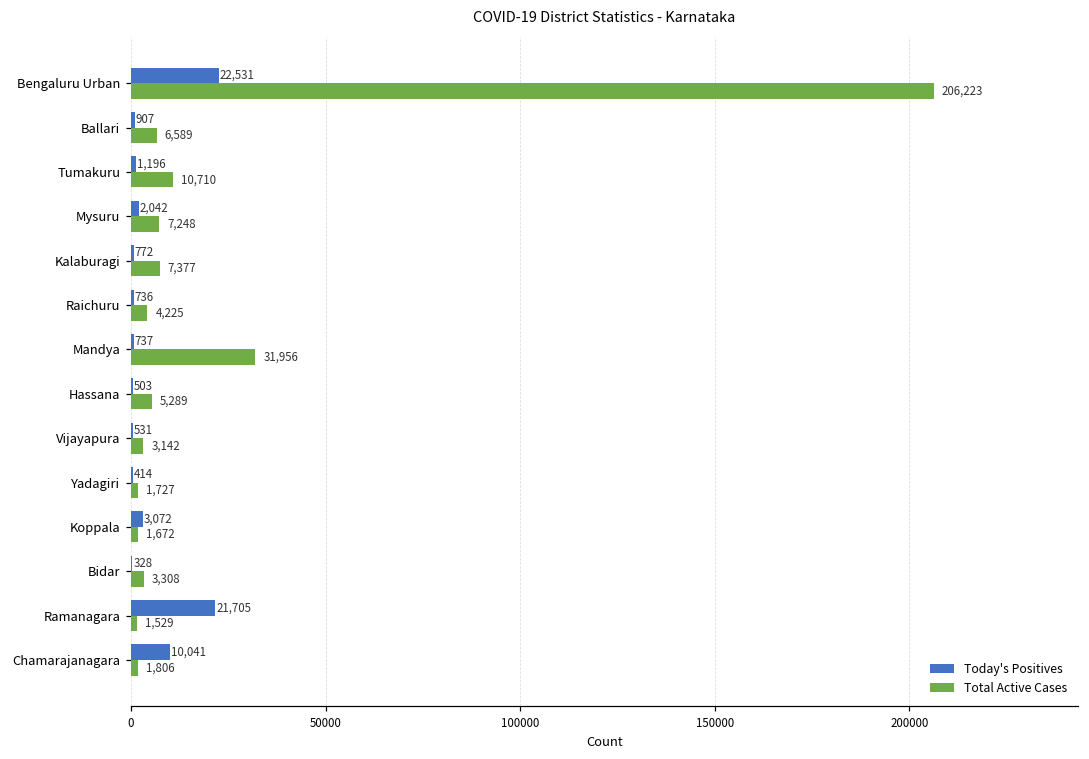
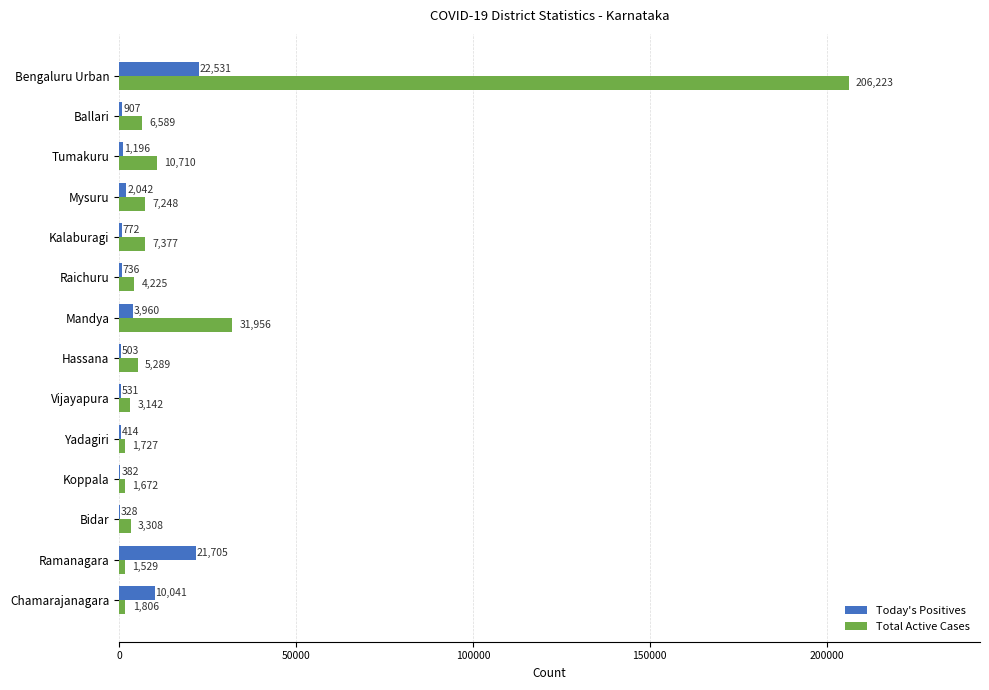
Today's Positives, Mandya: 737 -> 3,960
Today's Positives, Koppala: 3,072 -> 382
